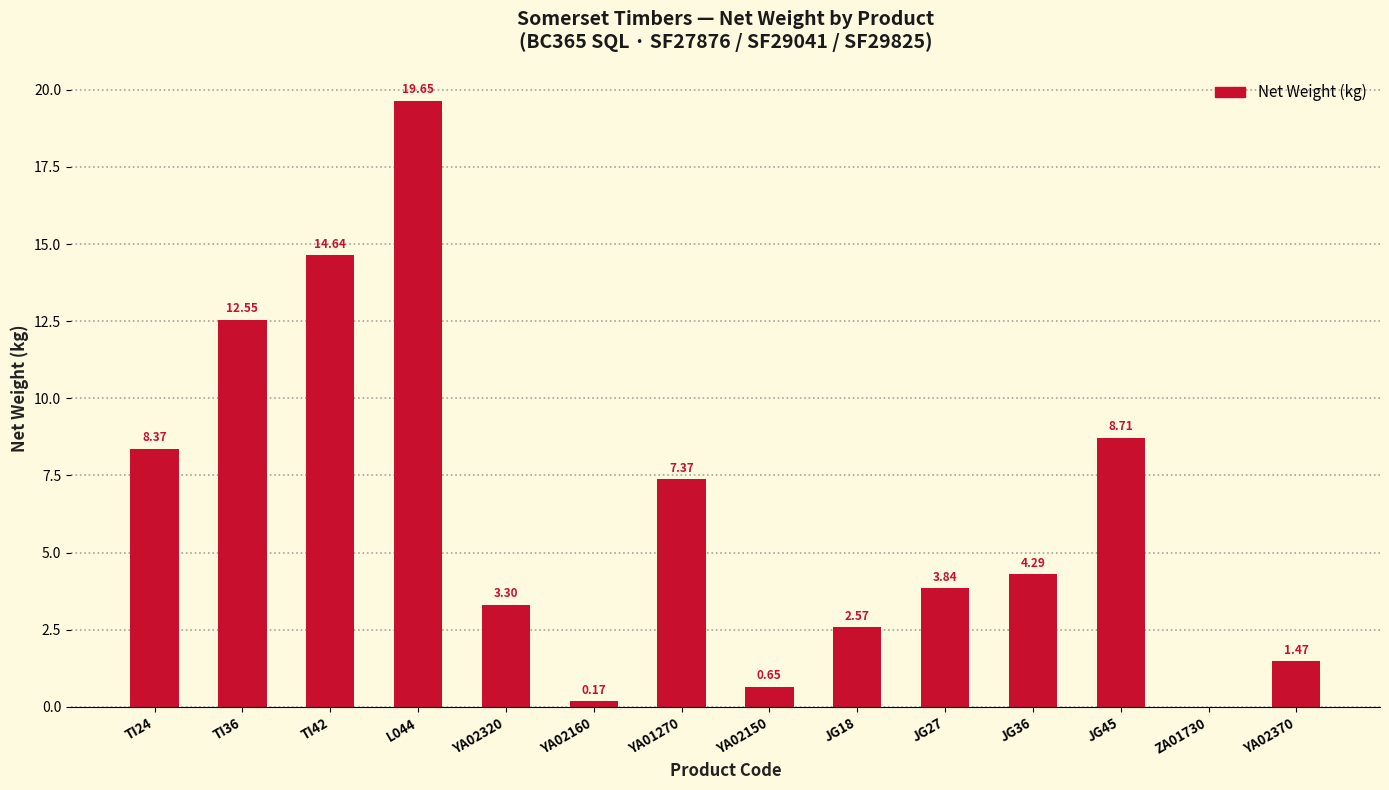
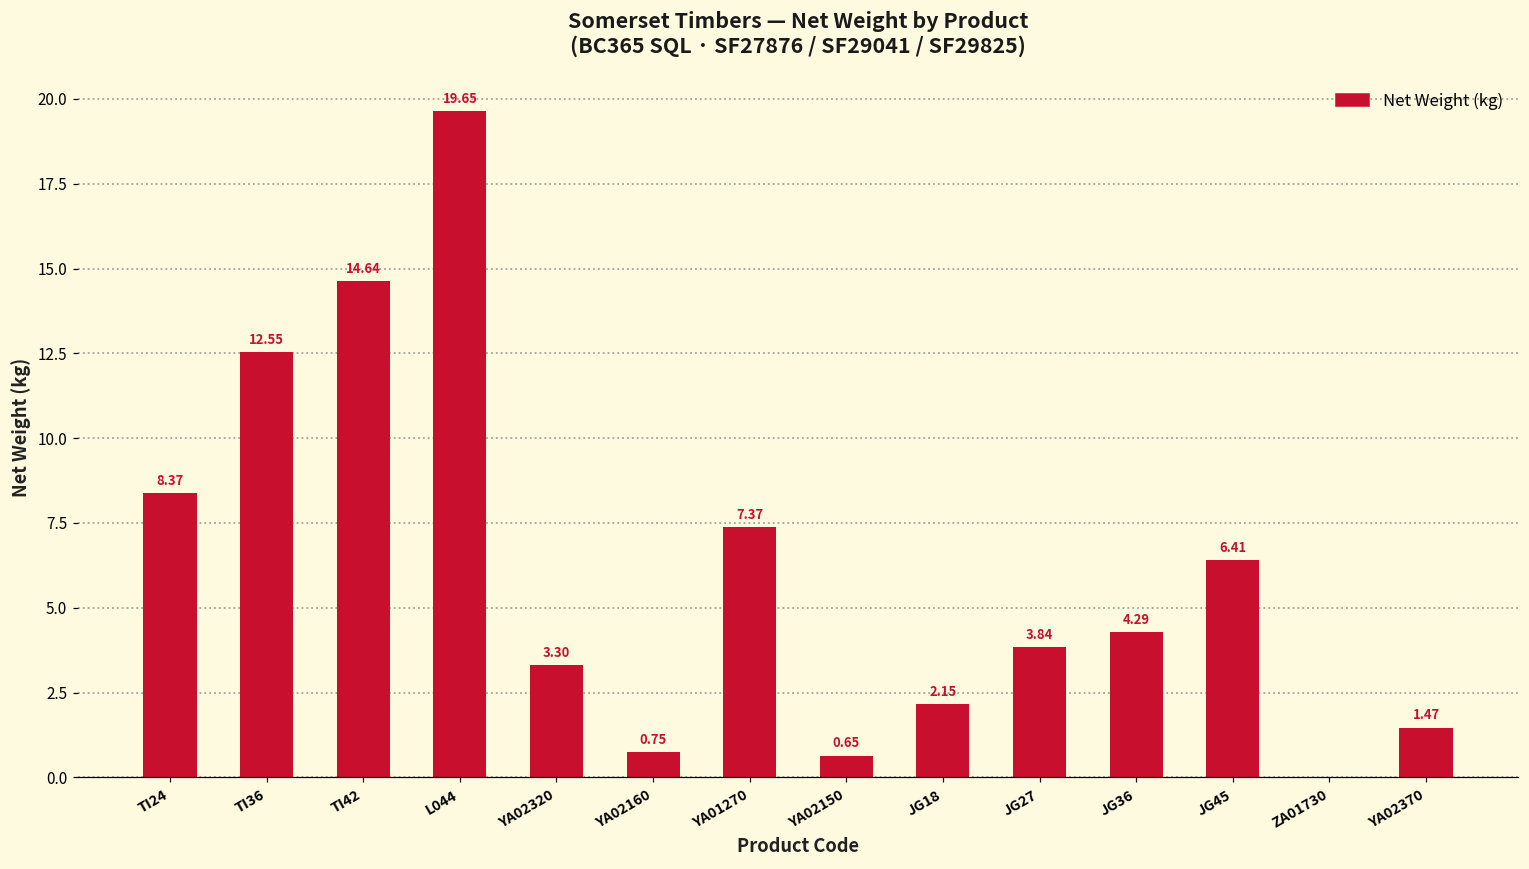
YA02160: 0.17 -> 0.75
JG18: 2.57 -> 2.15
JG45: 8.71 -> 6.41
